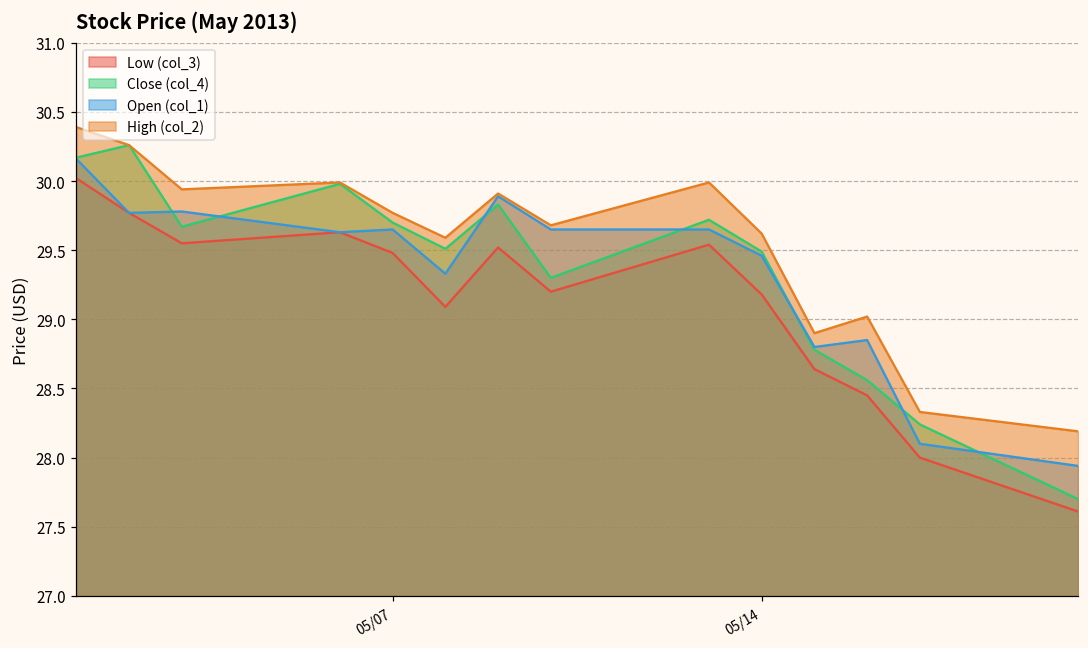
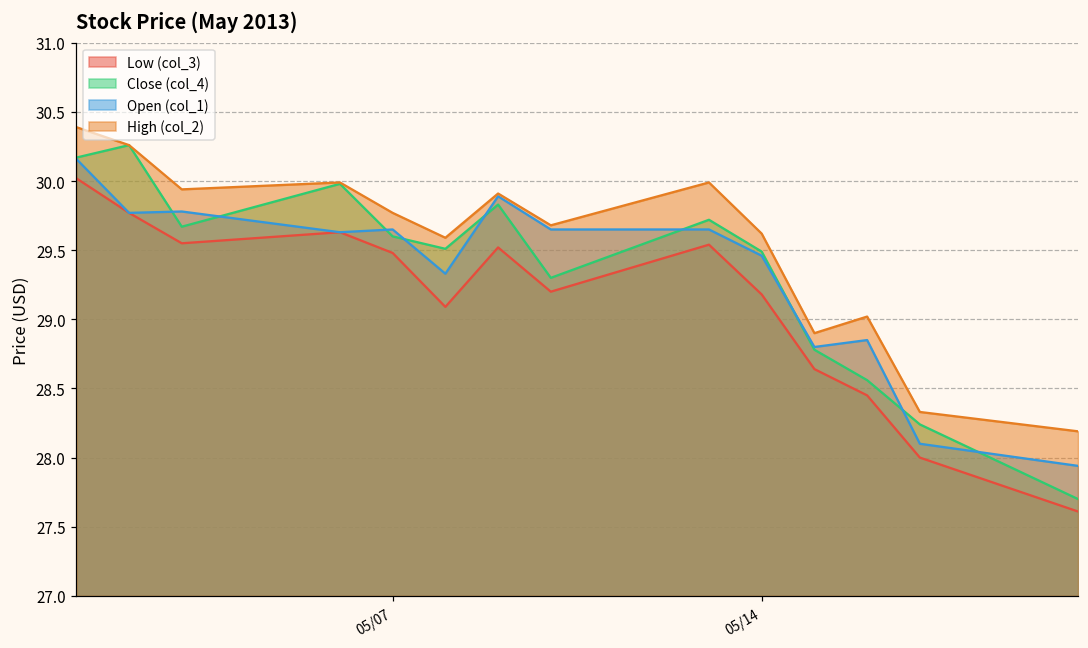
Close (col_4), 05/07: 29.7 -> 29.6
